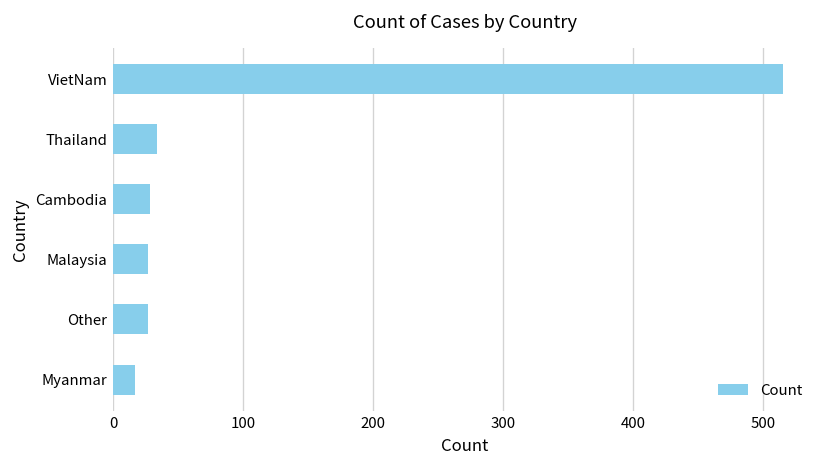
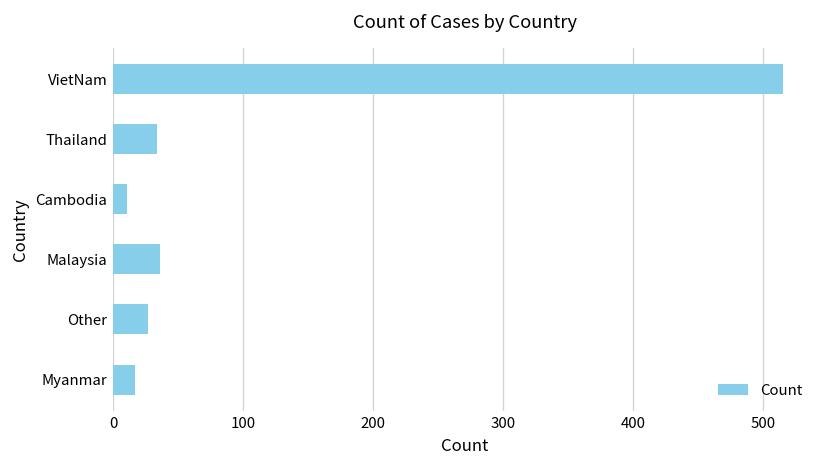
Cambodia: 28 -> 11
Malaysia: 27 -> 36
